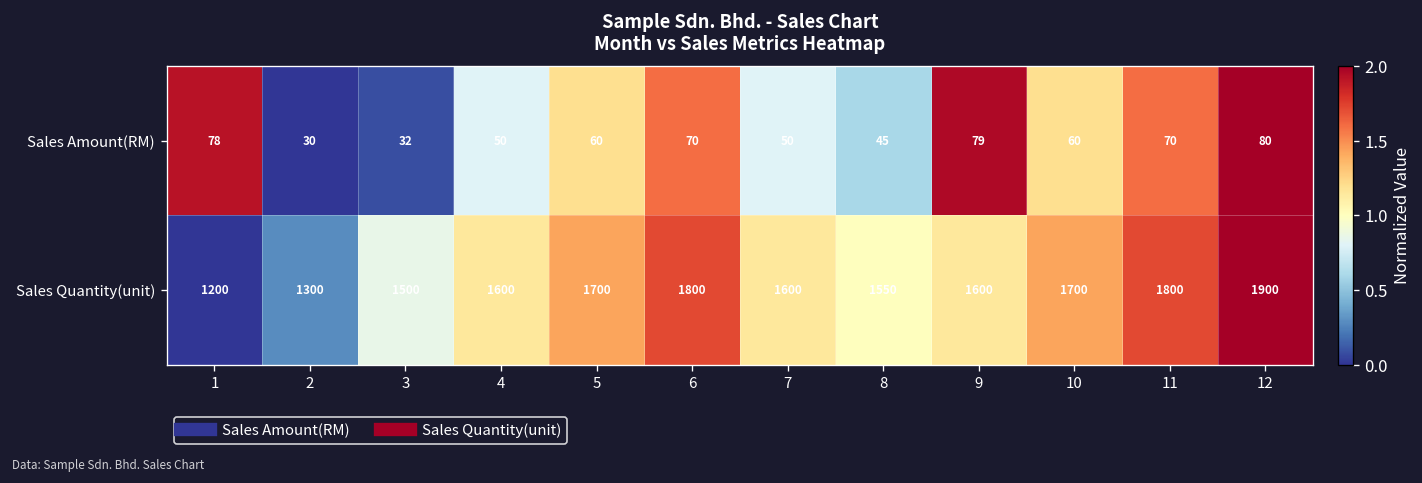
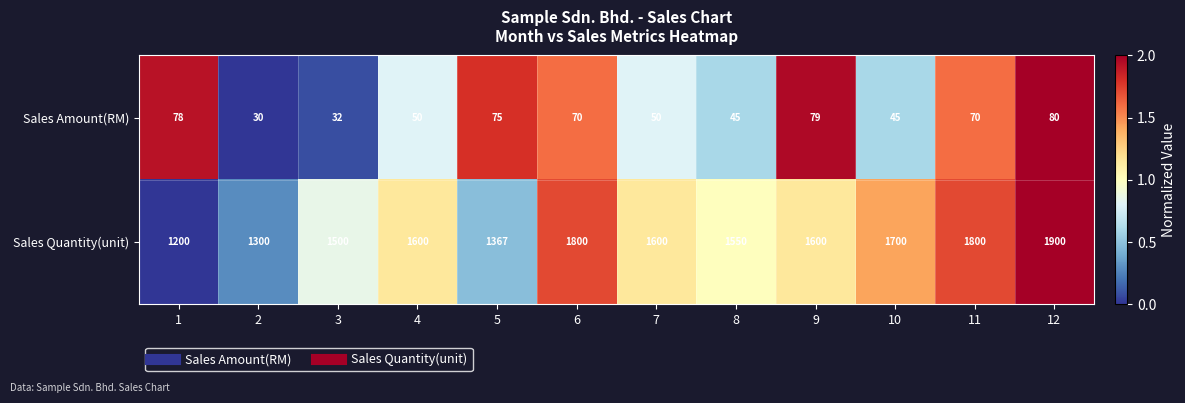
Sales Amount(RM), 5: 60 -> 75
Sales Amount(RM), 10: 60 -> 45
Sales Quantity(unit), 5: 1700 -> 1367
